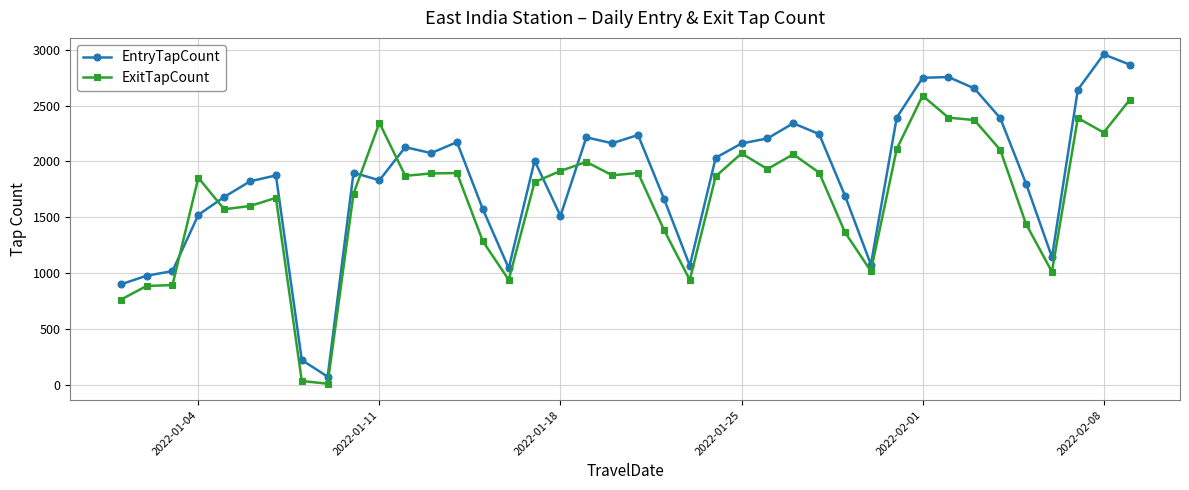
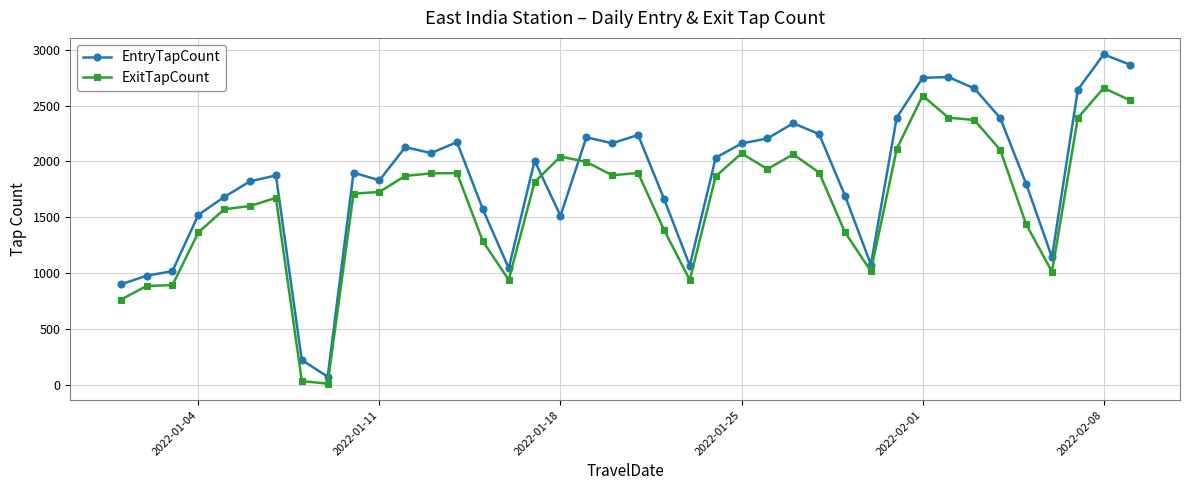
ExitTapCount, 2022-01-04: 1850 -> 1360
ExitTapCount, 2022-01-11: 2350 -> 1730
ExitTapCount, 2022-01-18: 1920 -> 2040
ExitTapCount, 2022-02-08: 2260 -> 2660
